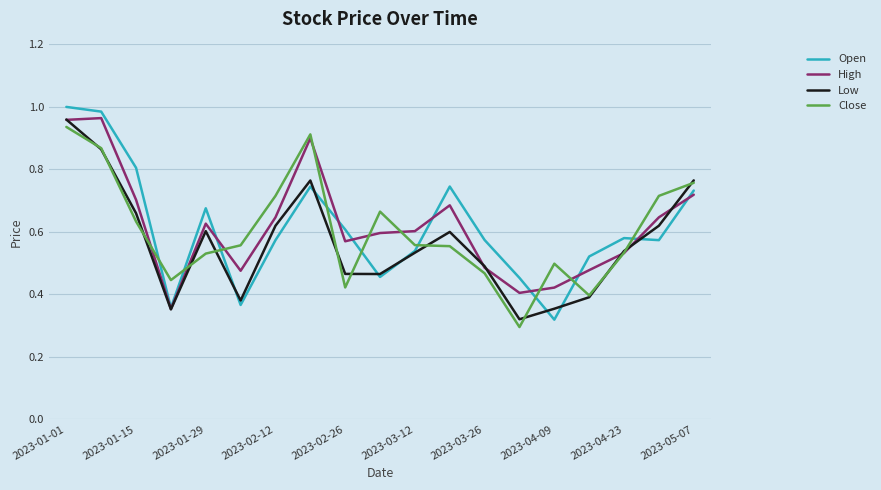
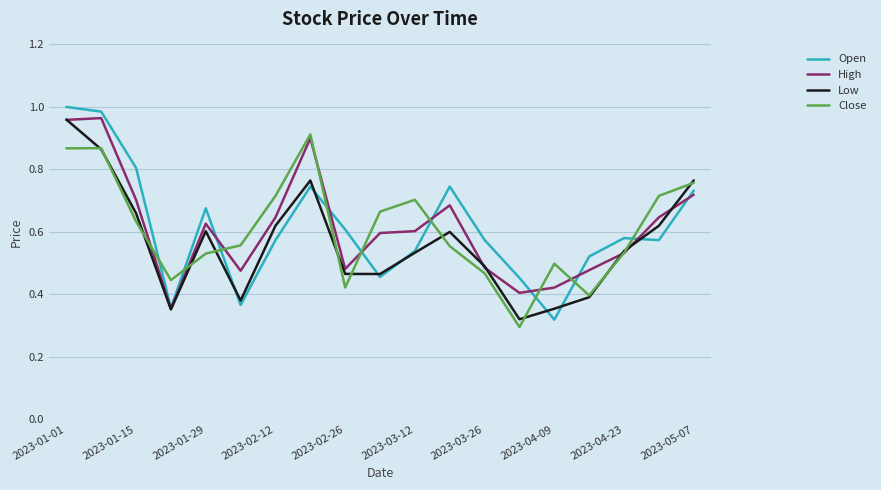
Close, 2023-01-01: 0.94 -> 0.87
High, 2023-02-26: 0.57 -> 0.48
Close, 2023-03-12: 0.56 -> 0.70
